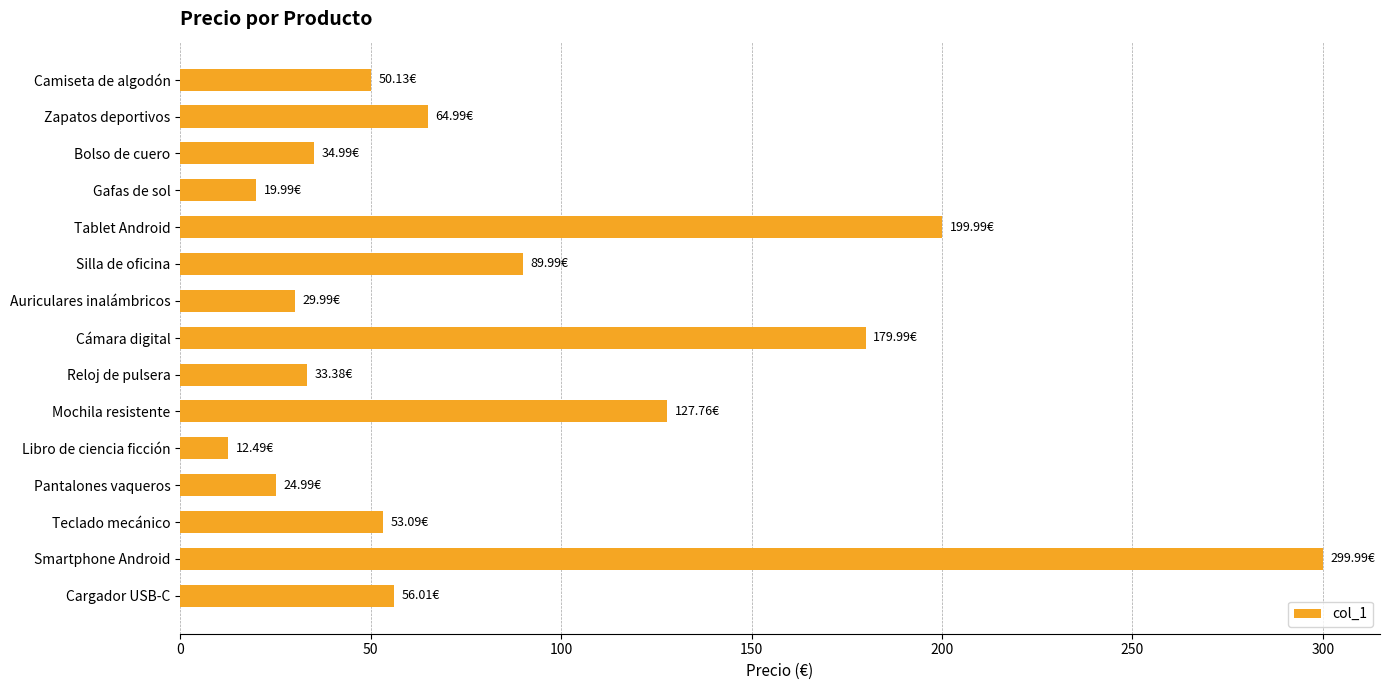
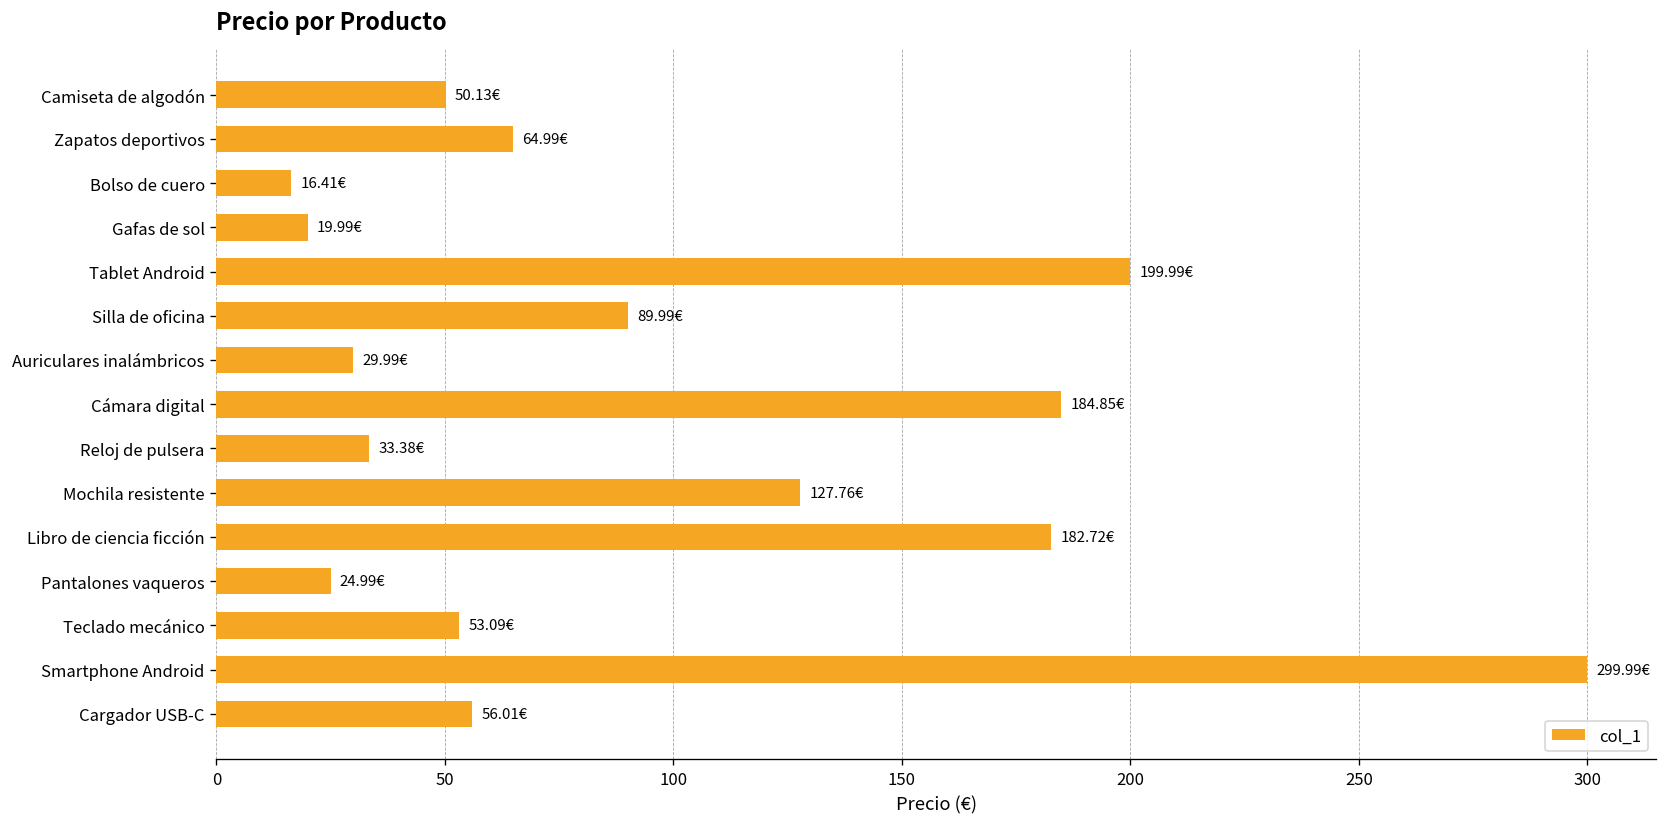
Bolso de cuero: 34.99€ -> 16.41€
Cámara digital: 179.99€ -> 184.85€
Libro de ciencia ficción: 12.49€ -> 182.72€
